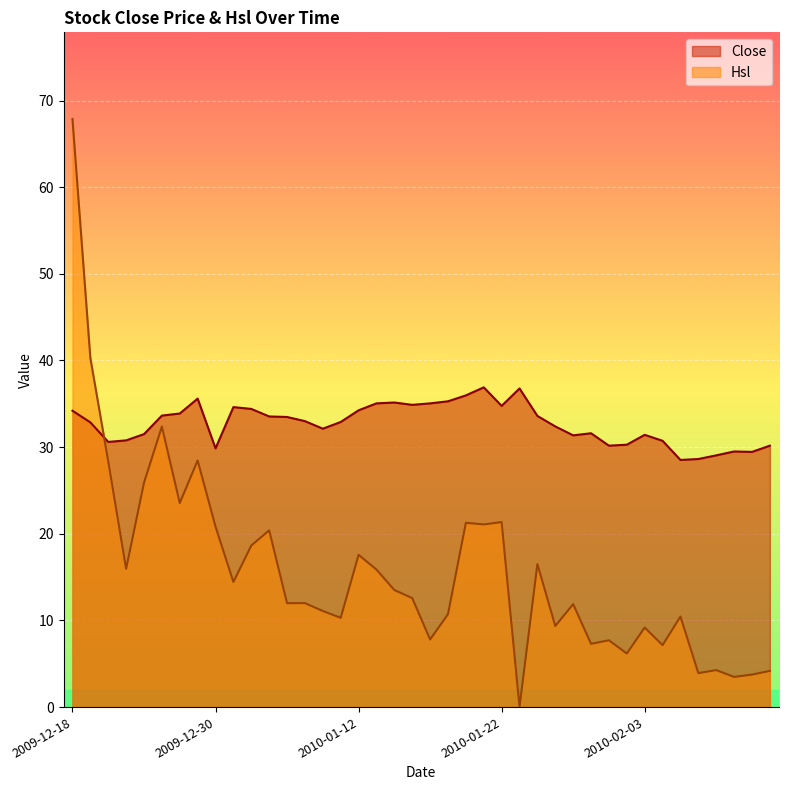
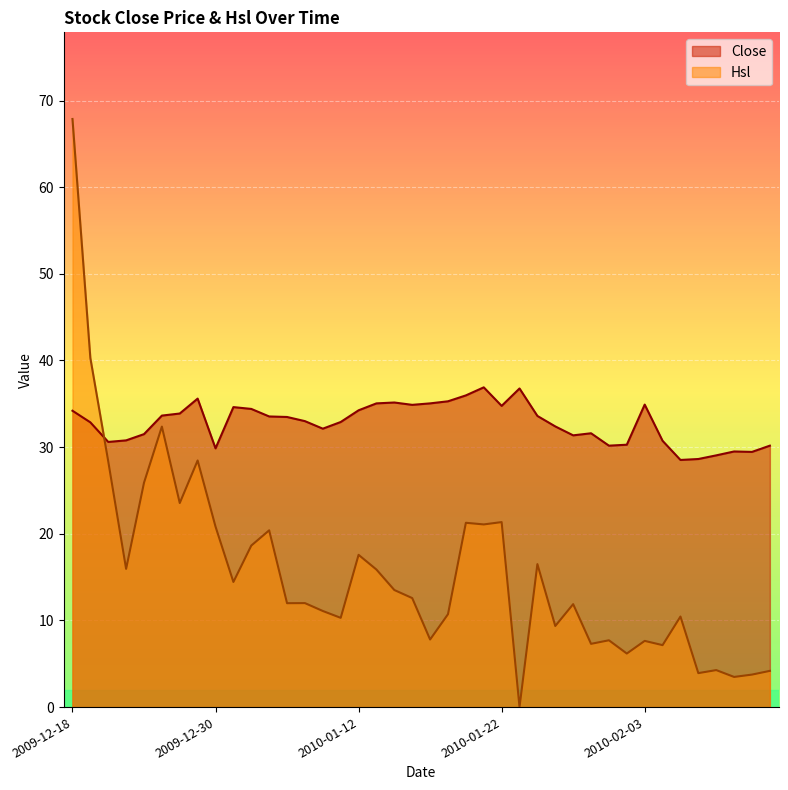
Close, 2010-02-03: 31 -> 35
Hsl, 2010-02-03: 9 -> 8
